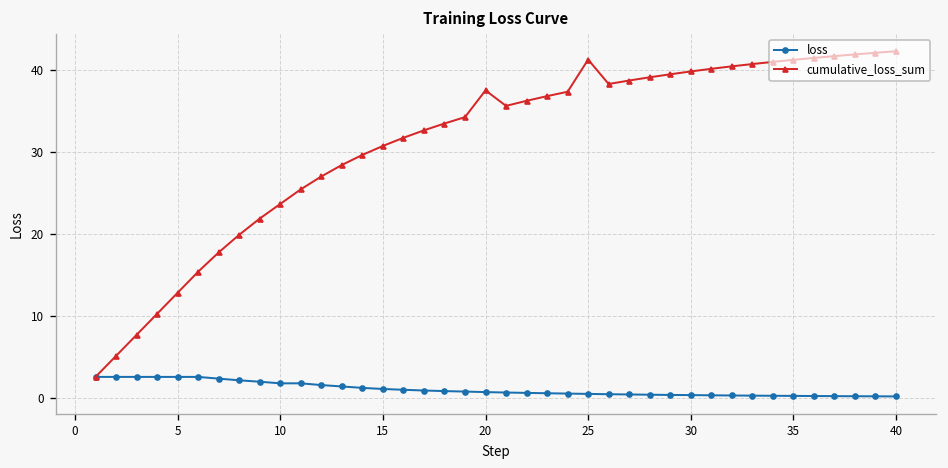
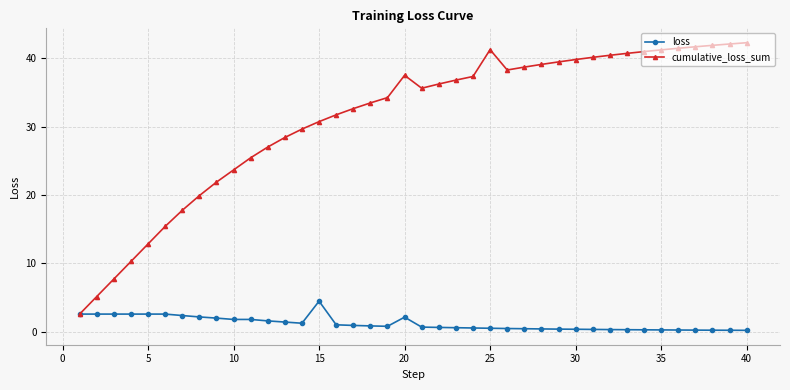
loss, 15: 1 -> 4
loss, 20: 1 -> 2
